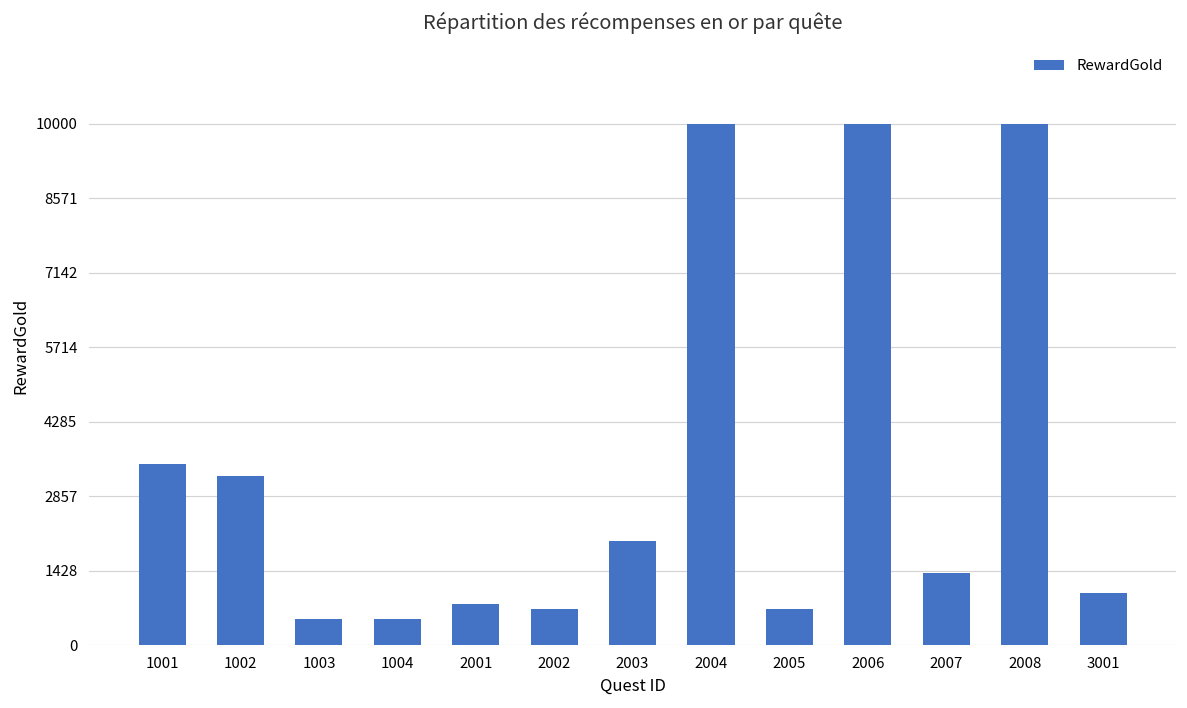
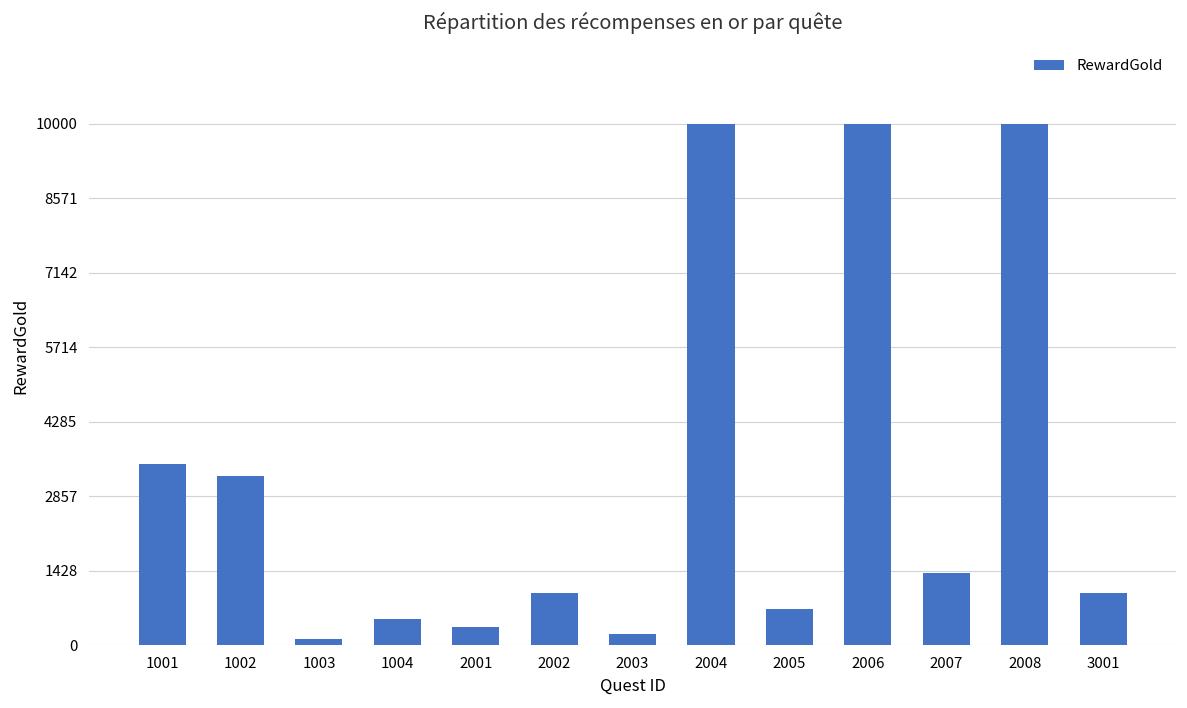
1003: 500 -> 100
2001: 800 -> 400
2002: 700 -> 1000
2003: 2000 -> 200
